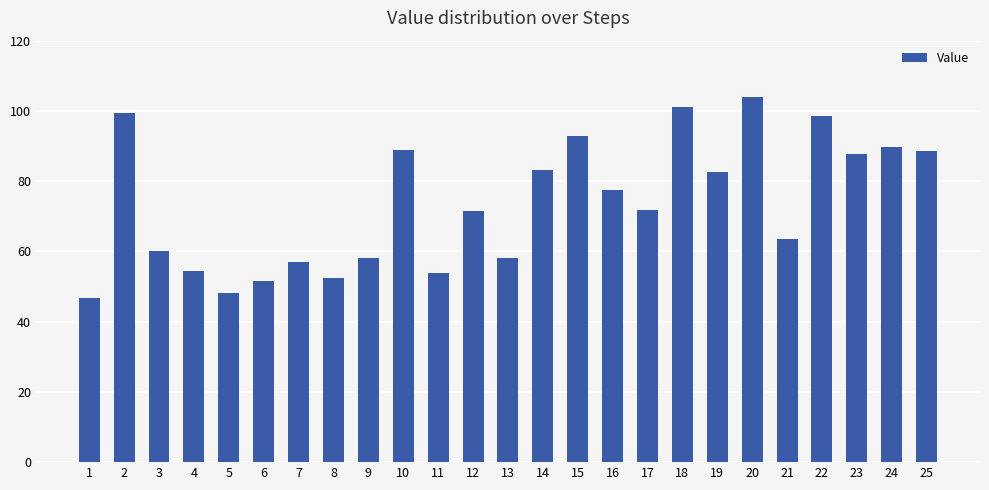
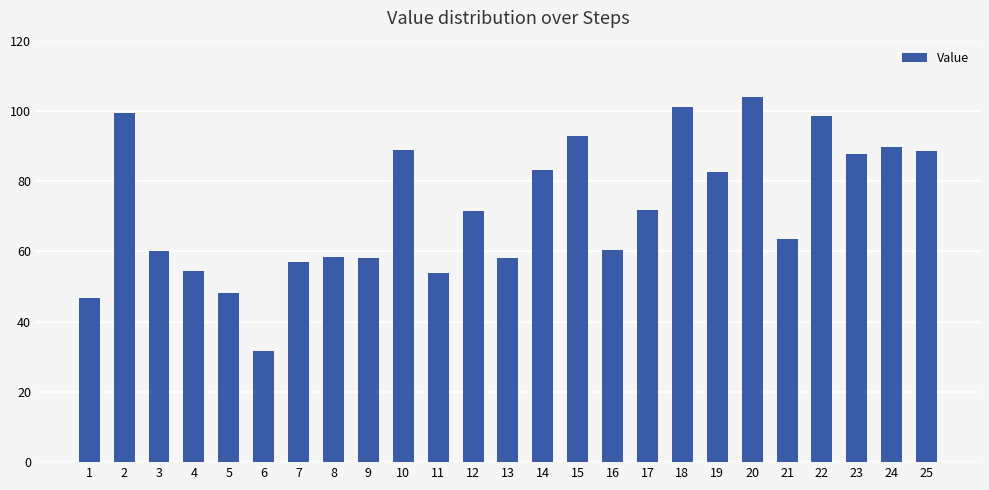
6: 52 -> 32
8: 52 -> 58
16: 78 -> 61
